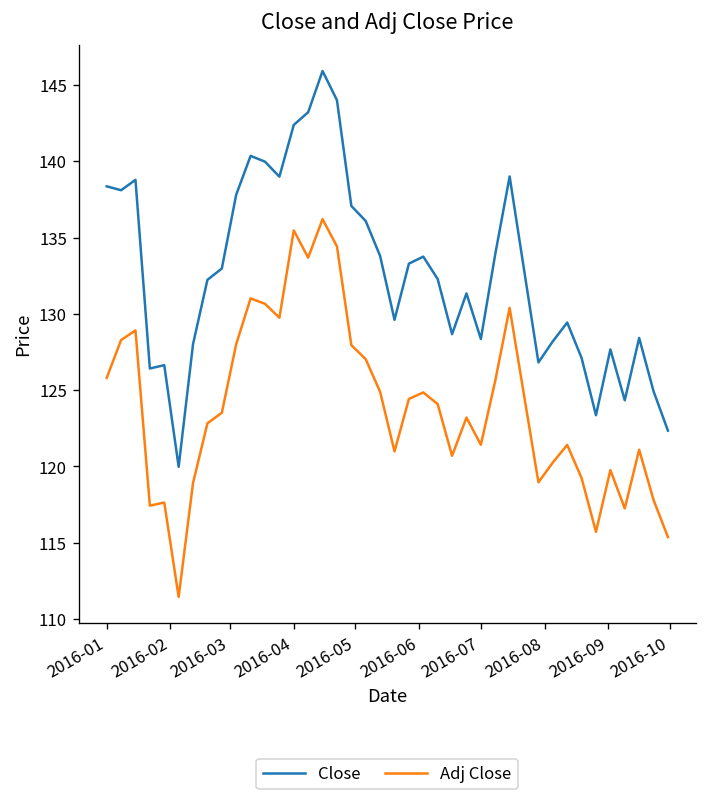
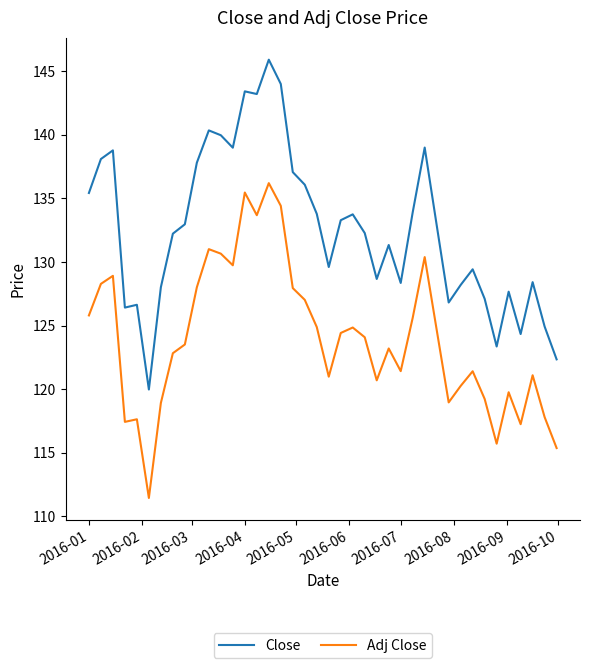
Close, 2016-01: 138.4 -> 135.4
Close, 2016-04: 142.4 -> 143.4
